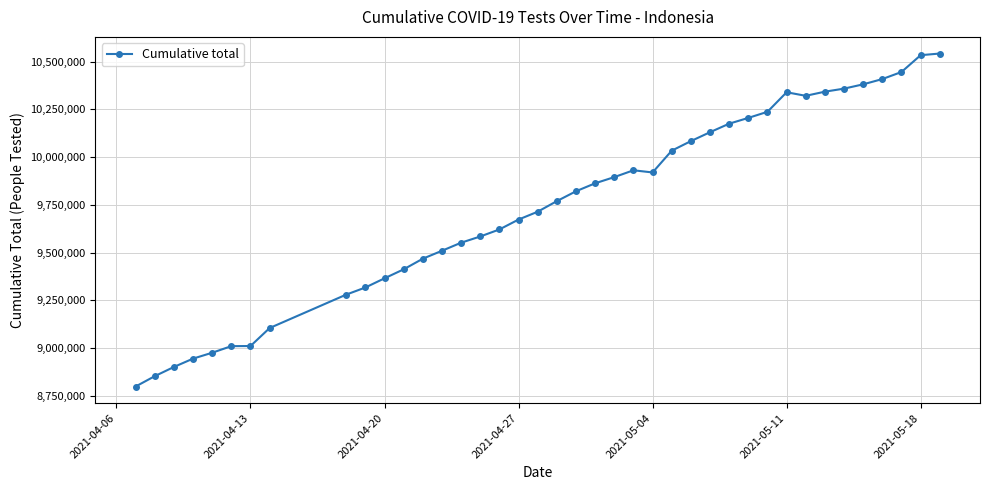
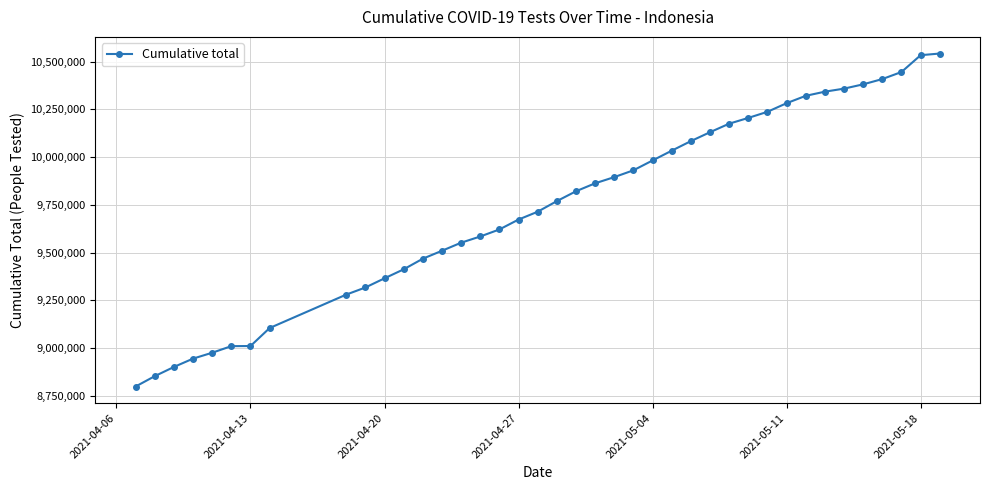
2021-05-04: 9,920,000 -> 9,980,000
2021-05-11: 10,340,000 -> 10,280,000
